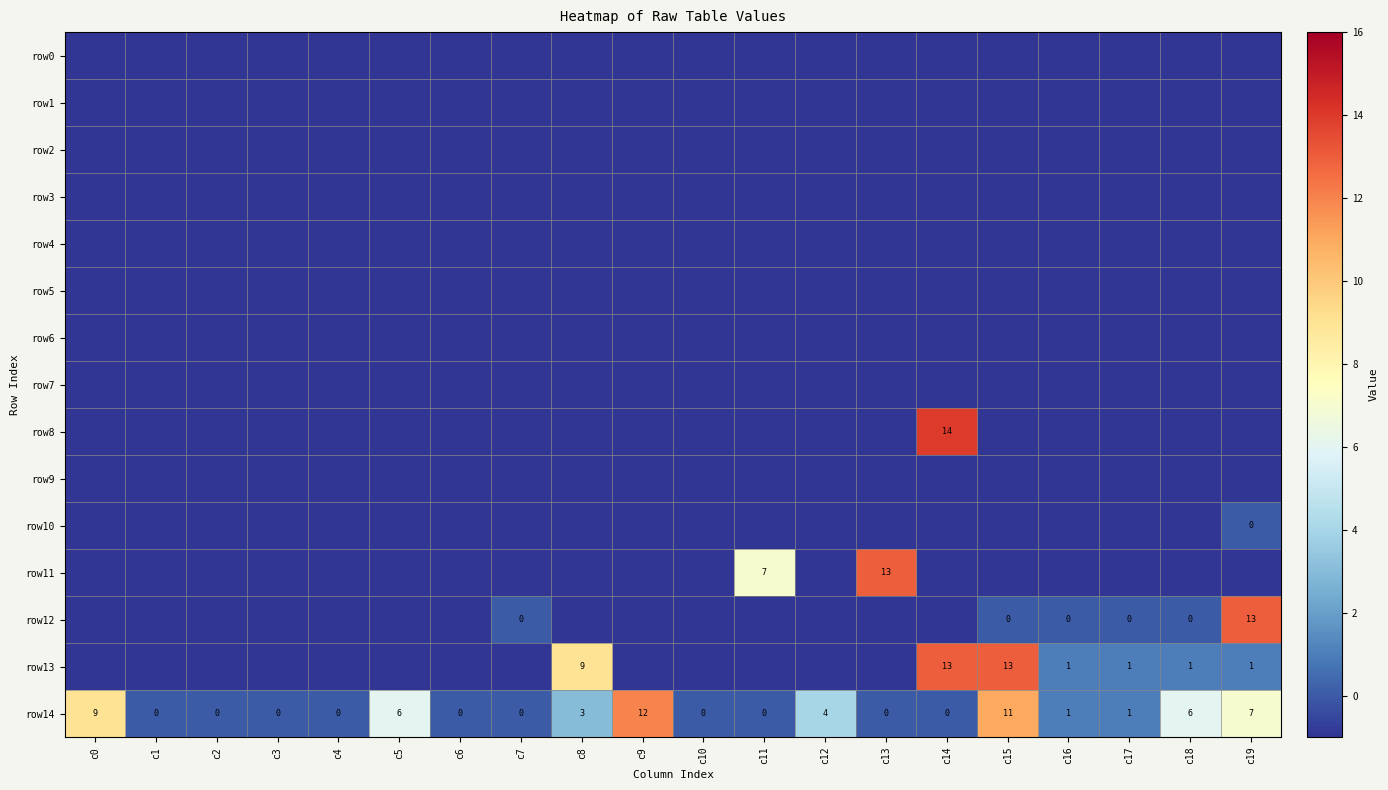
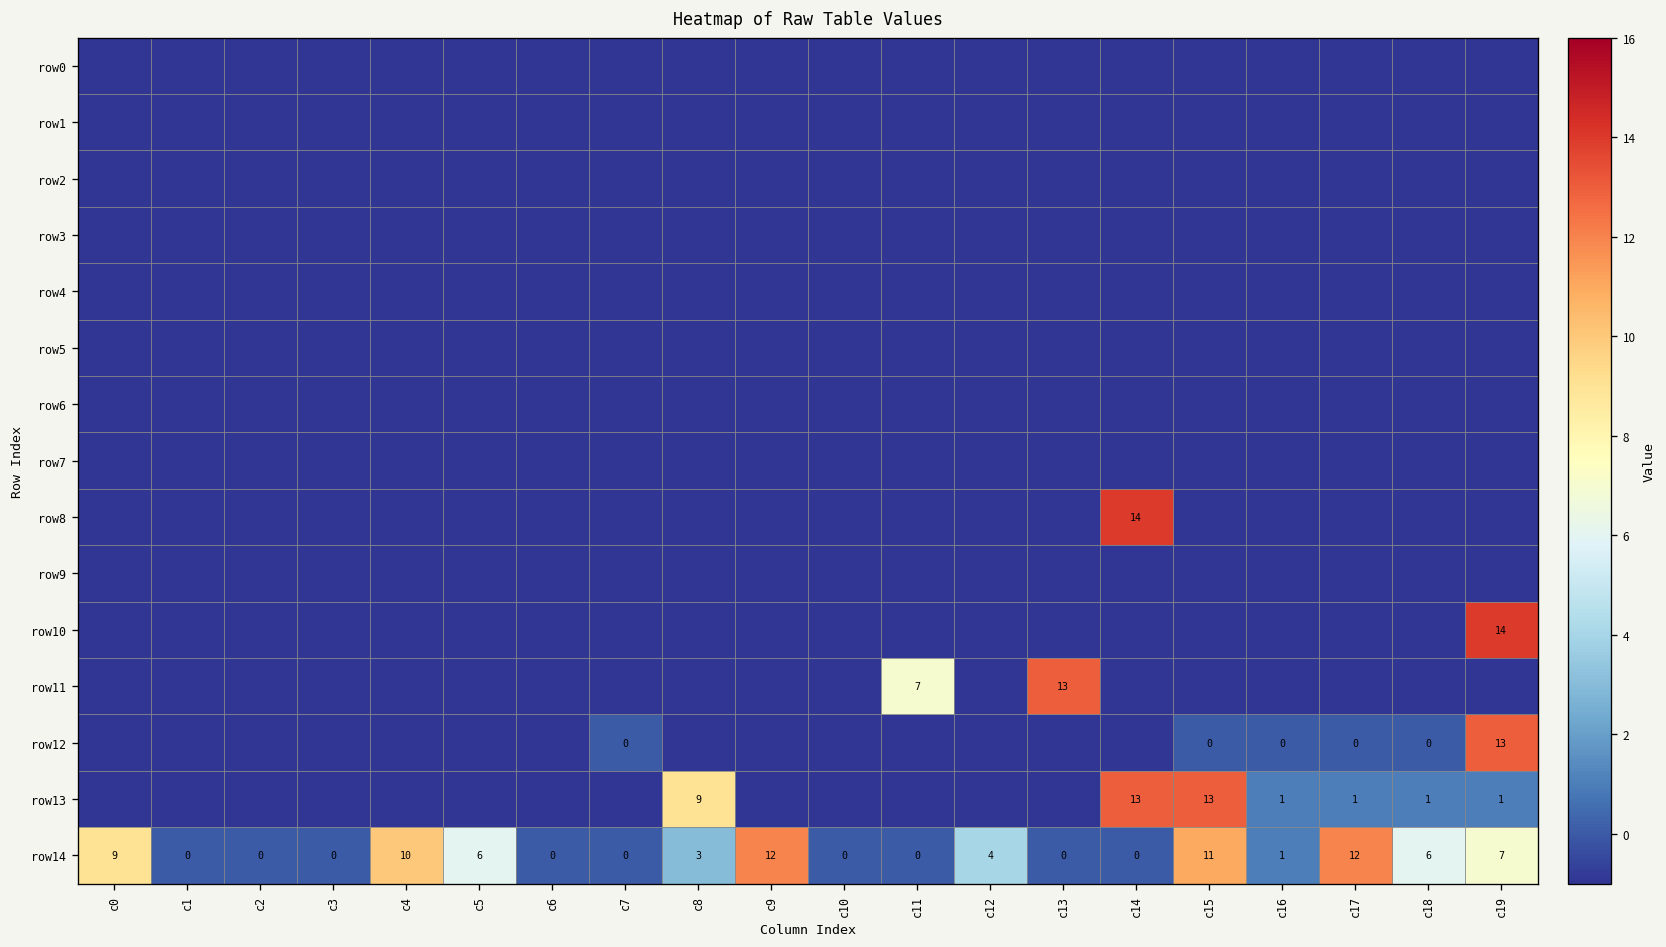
row10, c19: 0 -> 14
row14, c4: 0 -> 10
row14, c17: 1 -> 12
